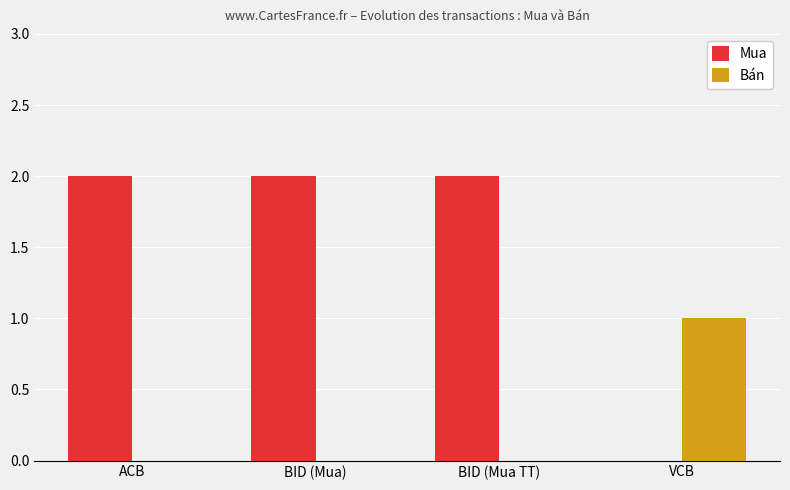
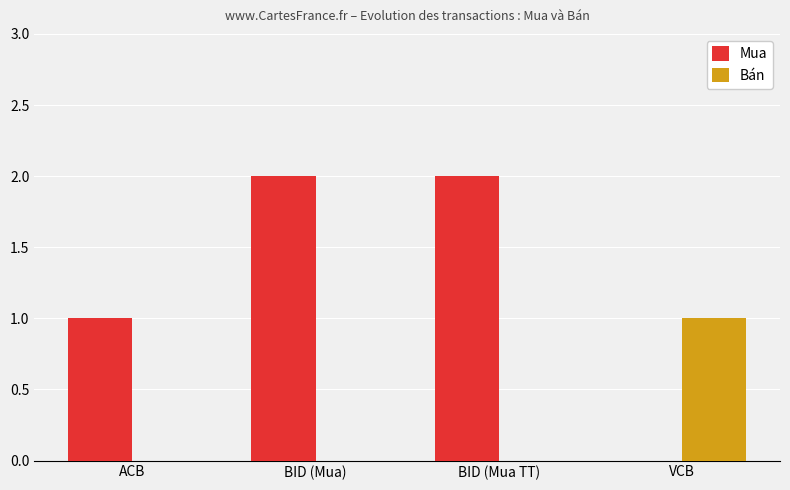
Mua, ACB: 2 -> 1
